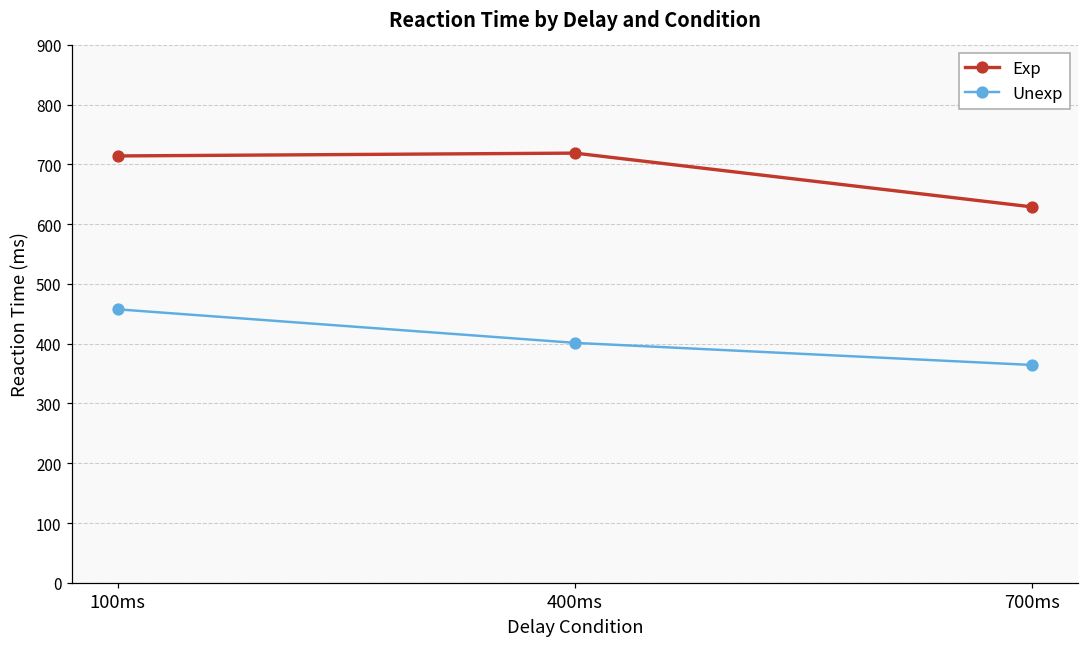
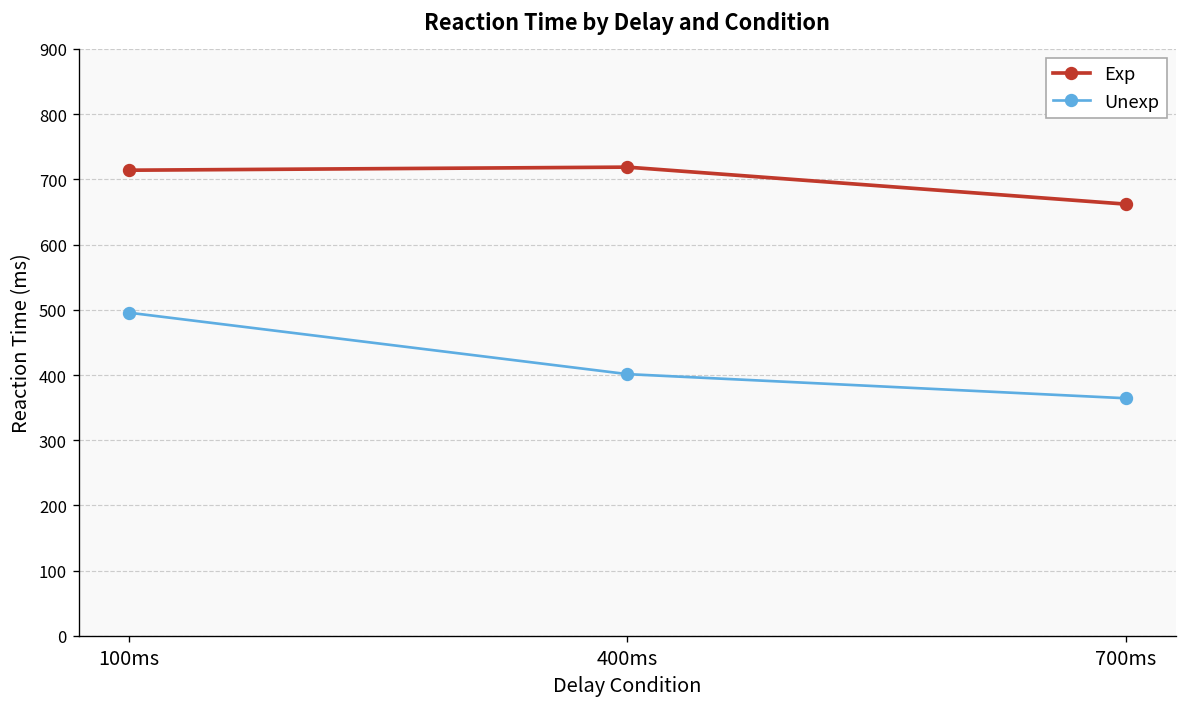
Unexp, 100ms: 460 -> 500
Exp, 700ms: 630 -> 660
